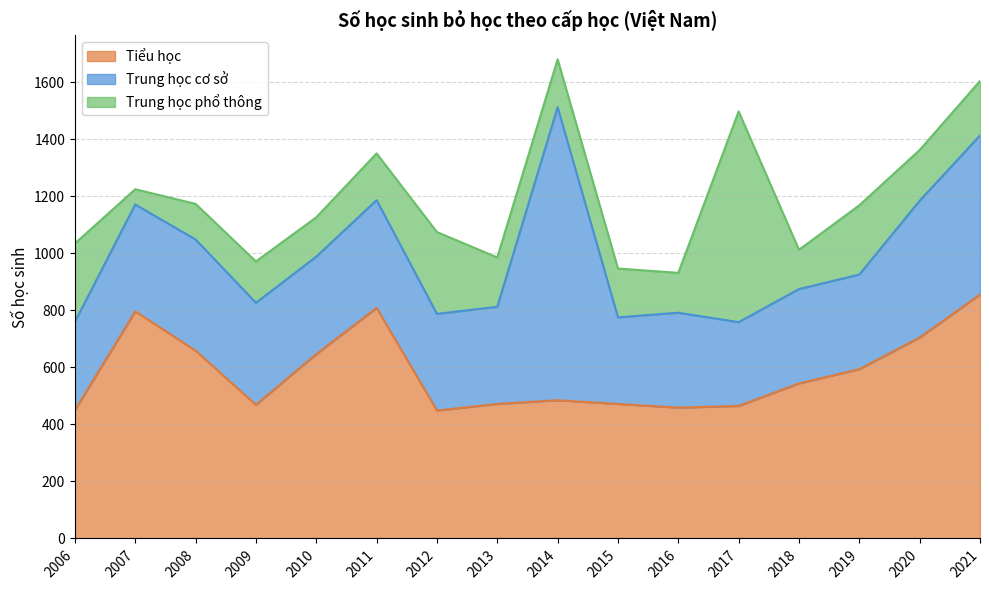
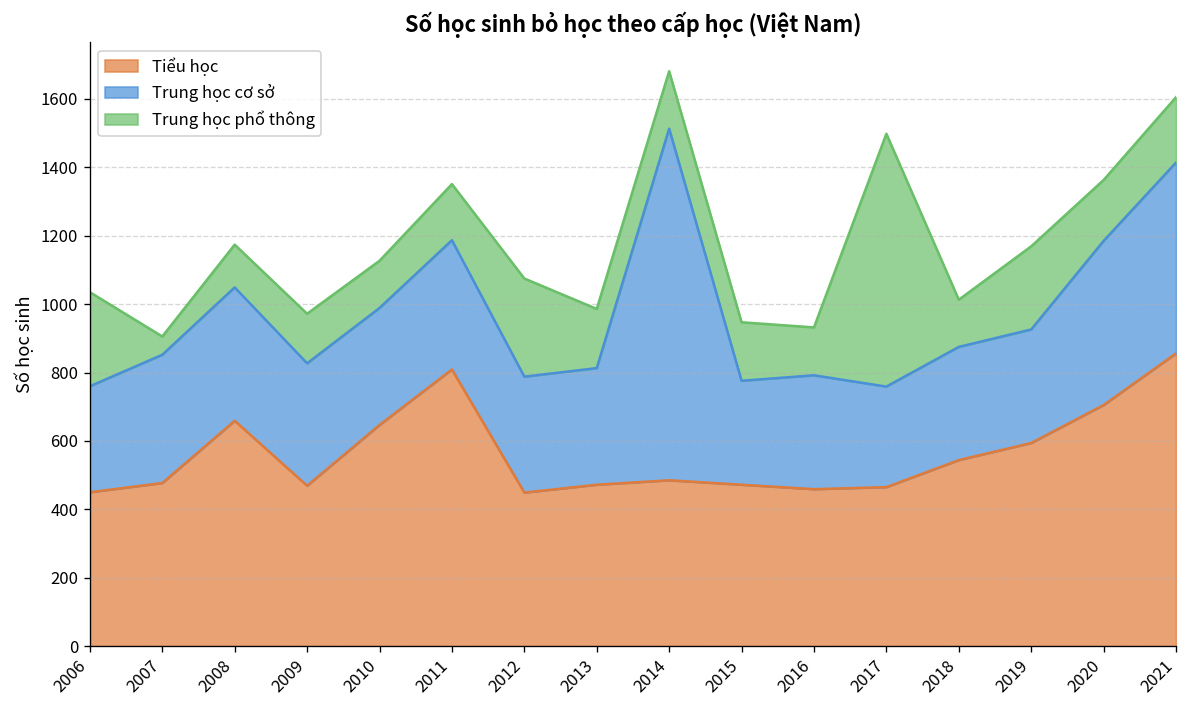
Tiểu học, 2007: 800 -> 480
